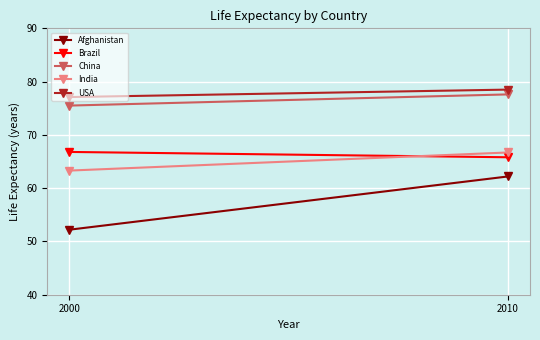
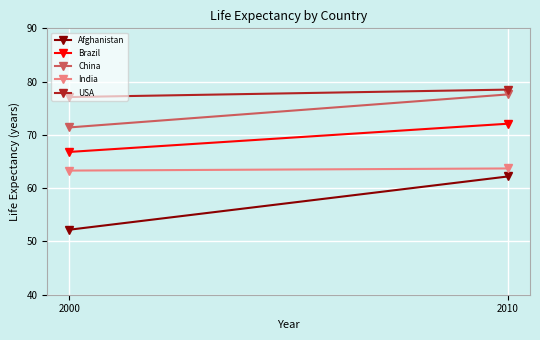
China, 2000: 76 -> 71
Brazil, 2010: 66 -> 72
India, 2010: 67 -> 64
